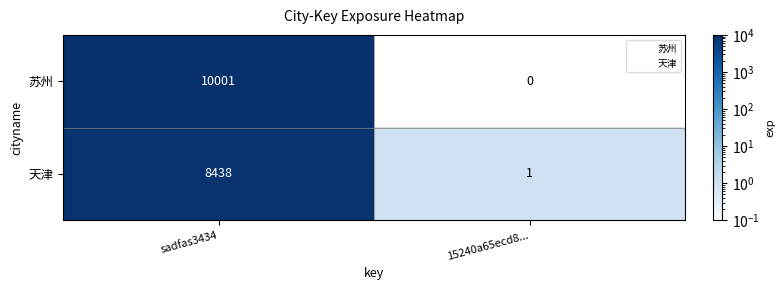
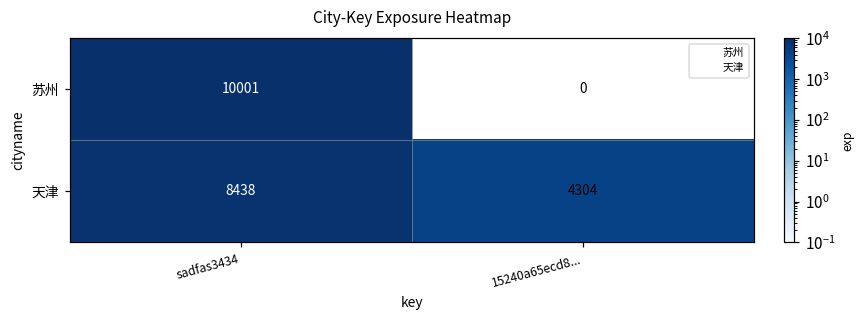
天津, 15240a65ecd8...: 1 -> 4304
